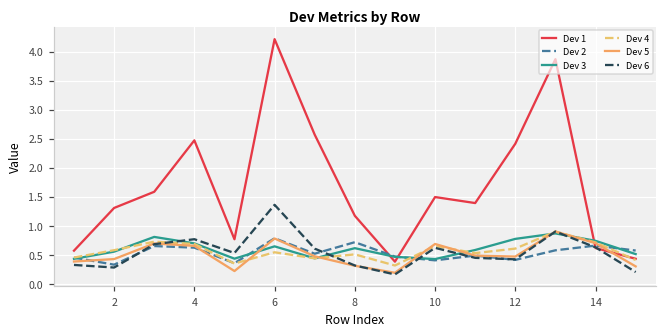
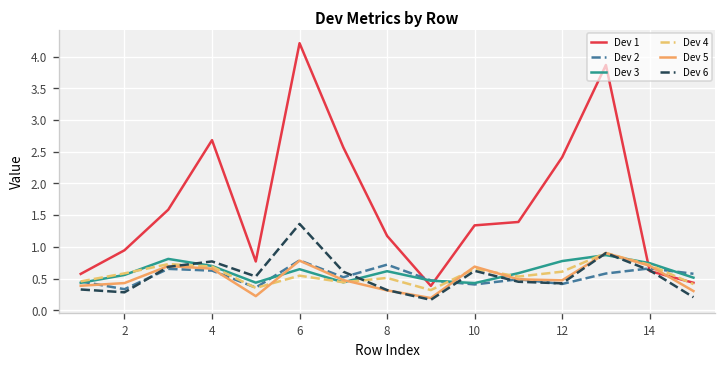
Dev 1, 2: 1.3 -> 0.9
Dev 1, 4: 2.5 -> 2.7
Dev 1, 10: 1.5 -> 1.3
